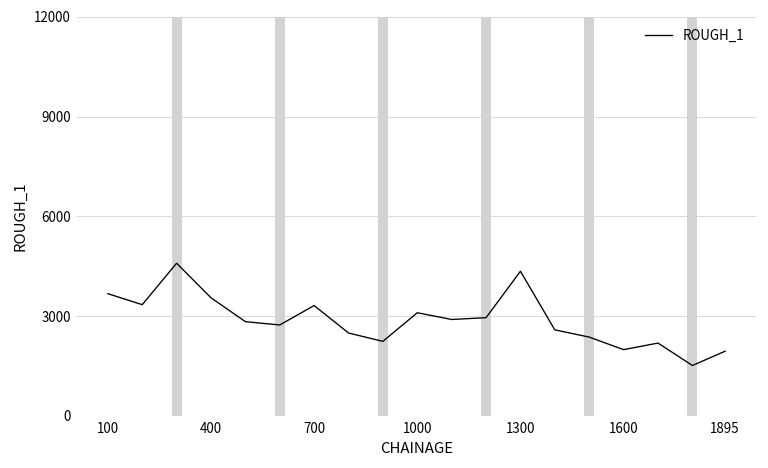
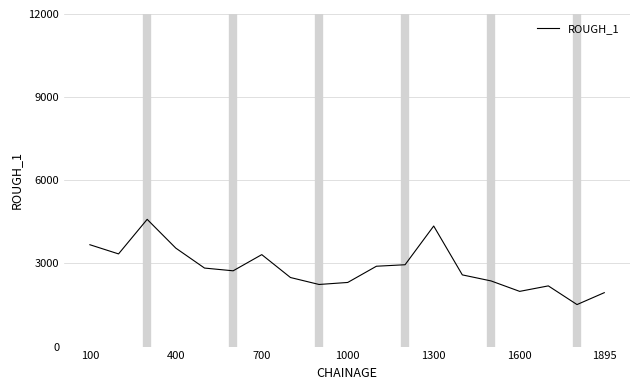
1000: 3100 -> 2300
